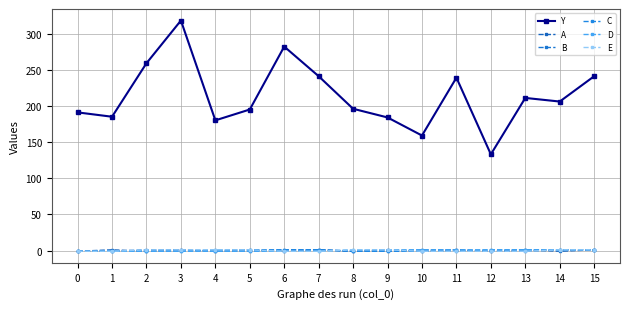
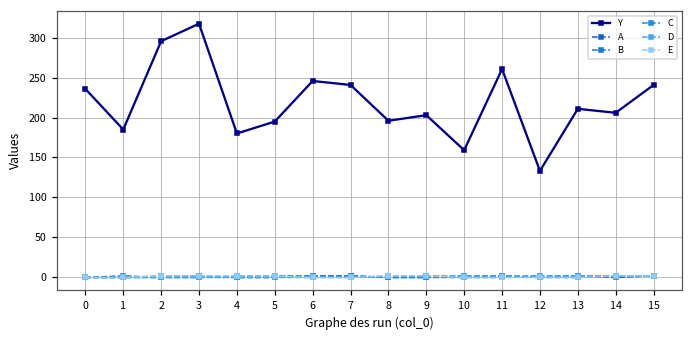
Y, 0: 190 -> 240
Y, 2: 260 -> 300
Y, 6: 280 -> 250
Y, 9: 180 -> 200
Y, 11: 240 -> 260
